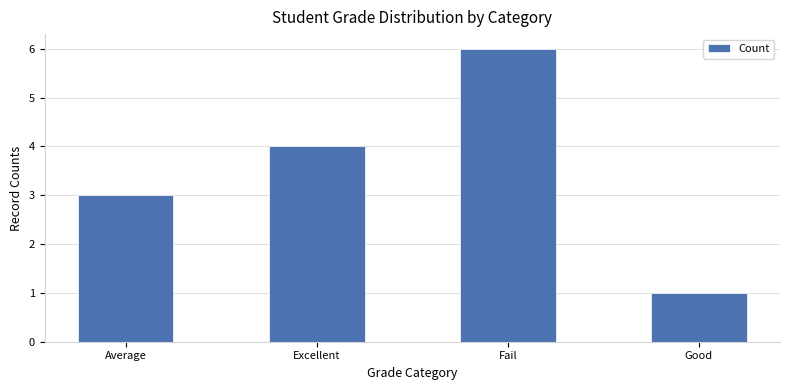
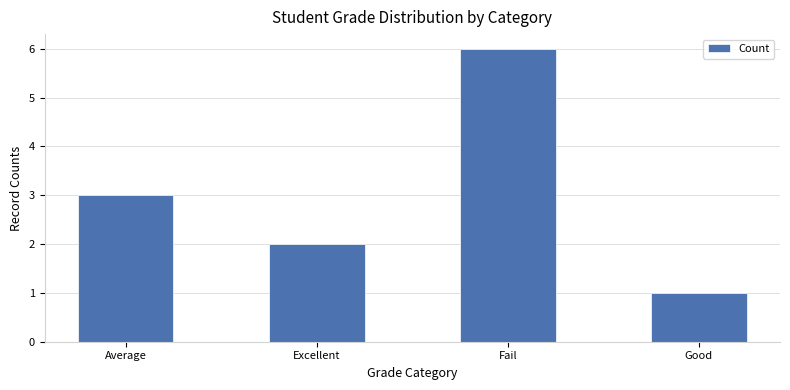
Excellent: 4 -> 2
